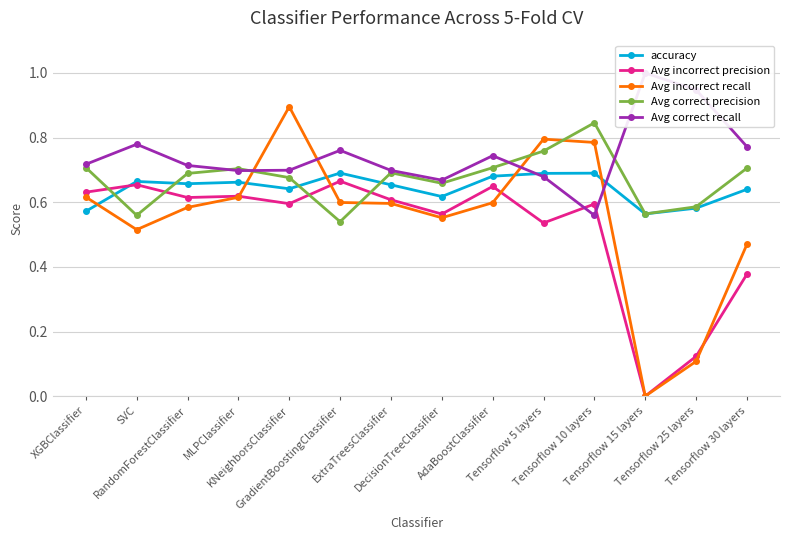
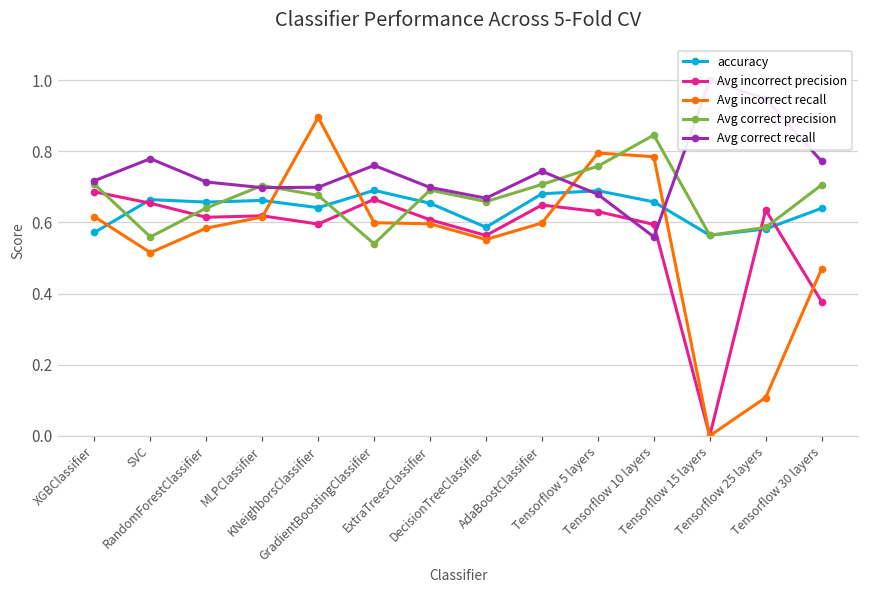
Avg incorrect precision, XGBClassifier: 0.63 -> 0.69
Avg correct precision, RandomForestClassifier: 0.69 -> 0.64
accuracy, DecisionTreeClassifier: 0.62 -> 0.59
Avg incorrect precision, Tensorflow 5 layers: 0.54 -> 0.63
accuracy, Tensorflow 10 layers: 0.69 -> 0.66
Avg incorrect precision, Tensorflow 25 layers: 0.12 -> 0.64
